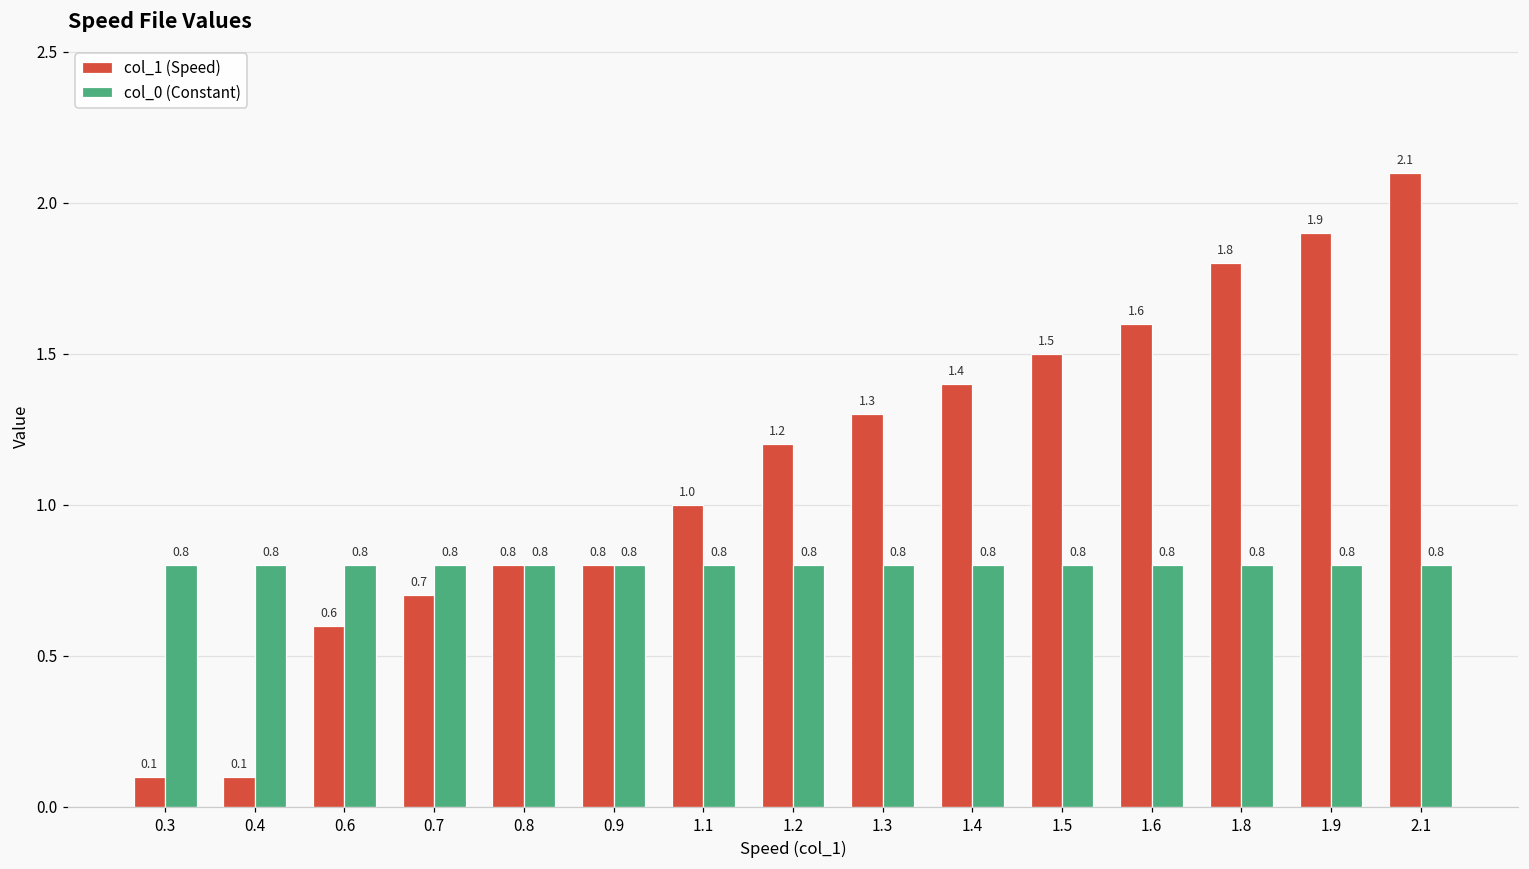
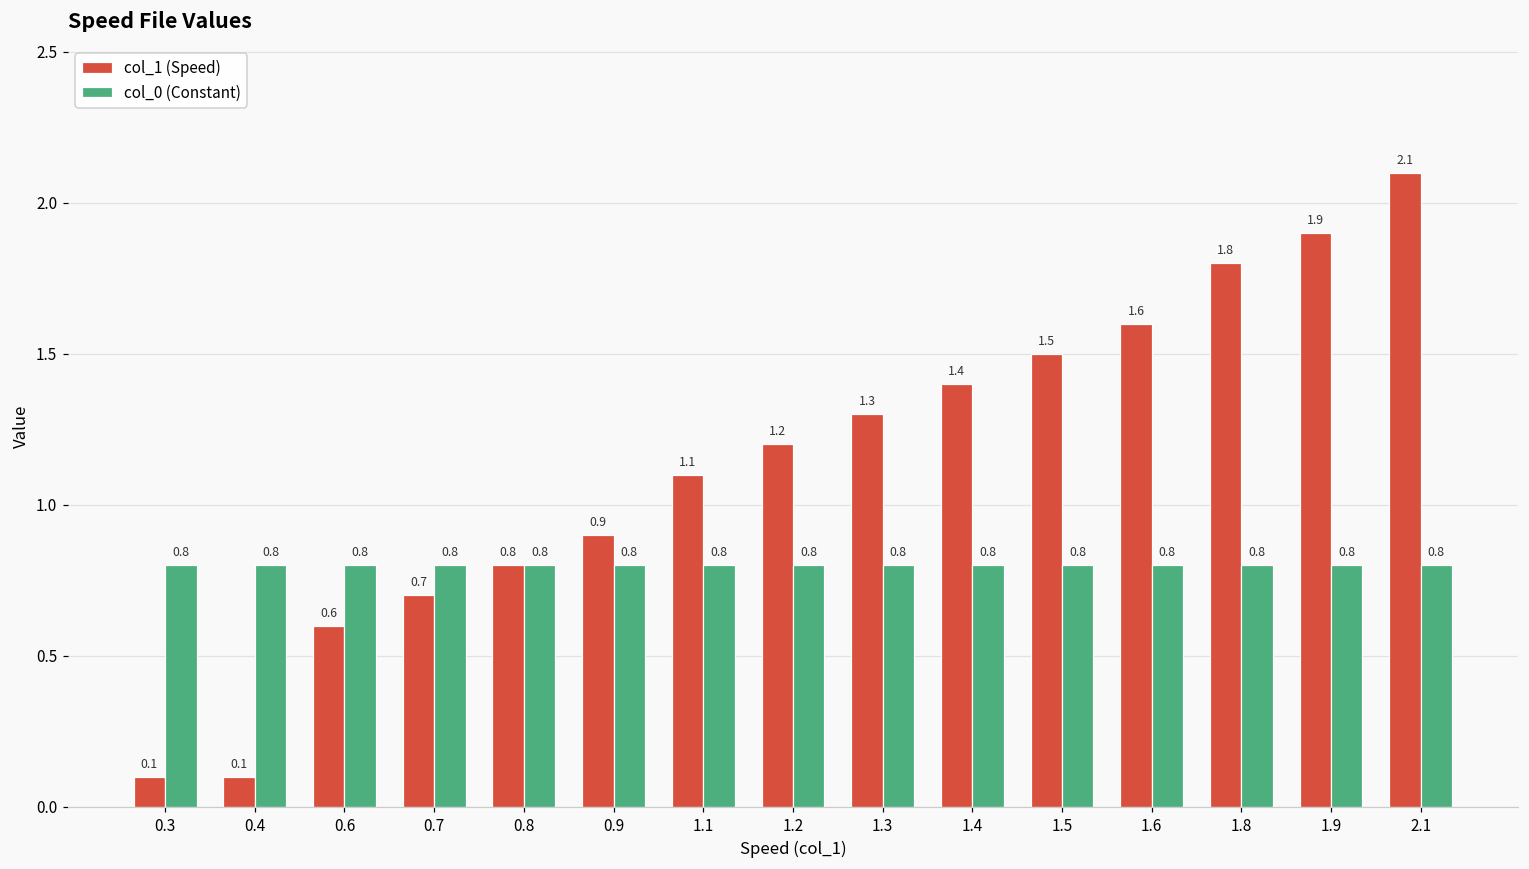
col_1 (Speed), 0.9: 0.8 -> 0.9
col_1 (Speed), 1.1: 1.0 -> 1.1
